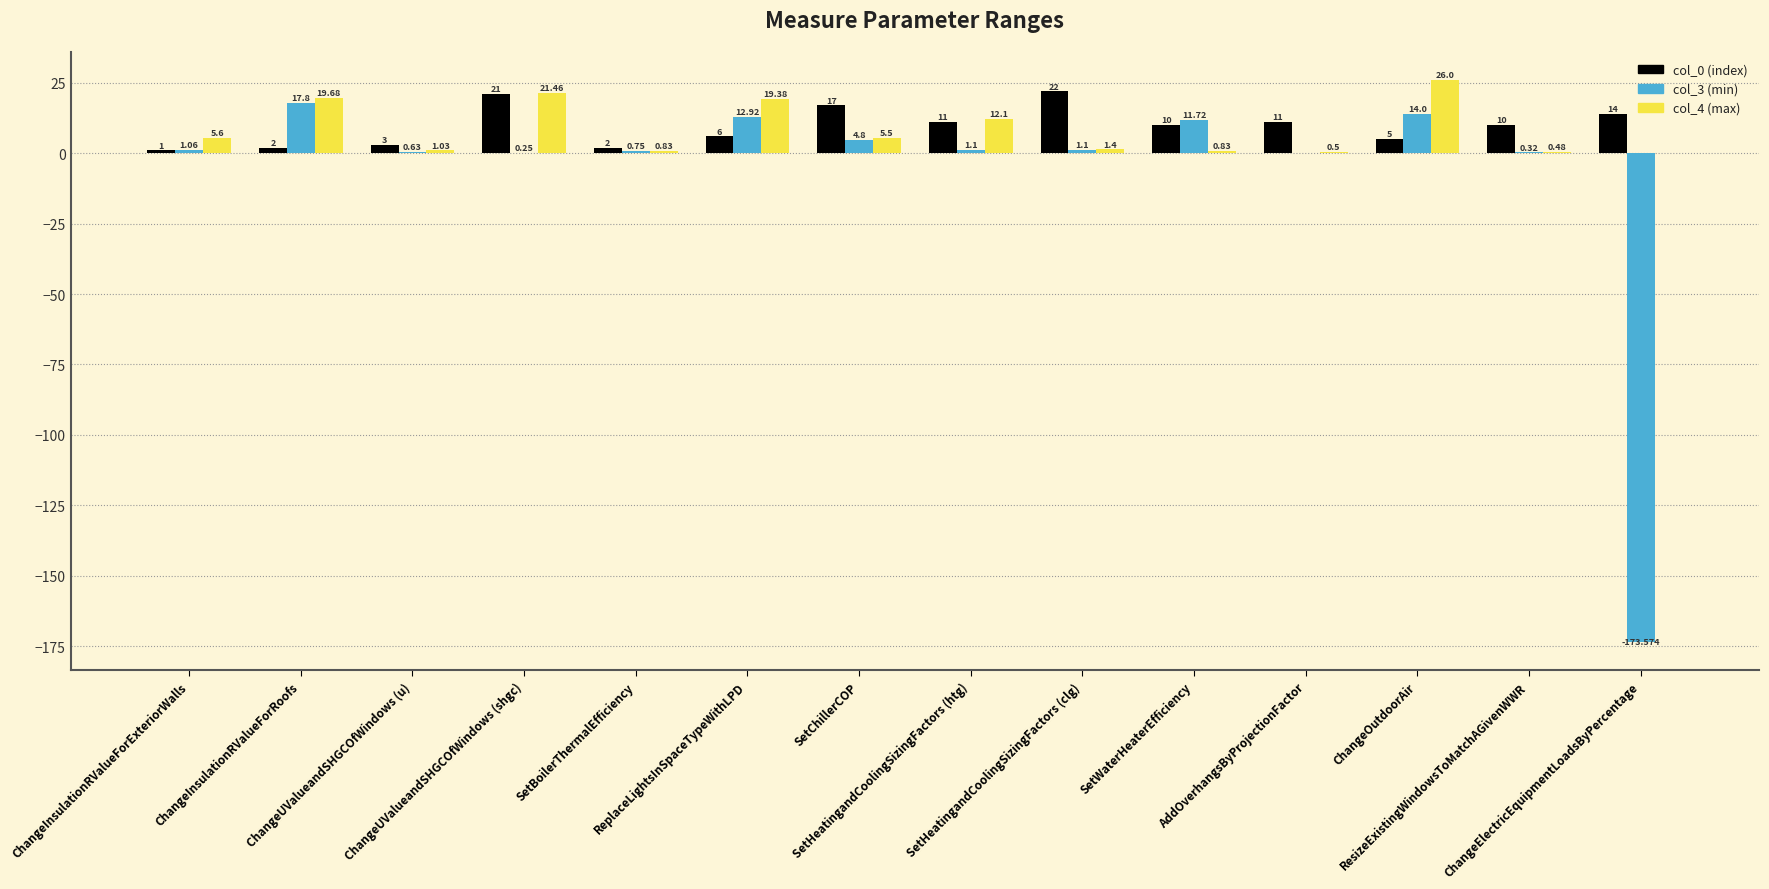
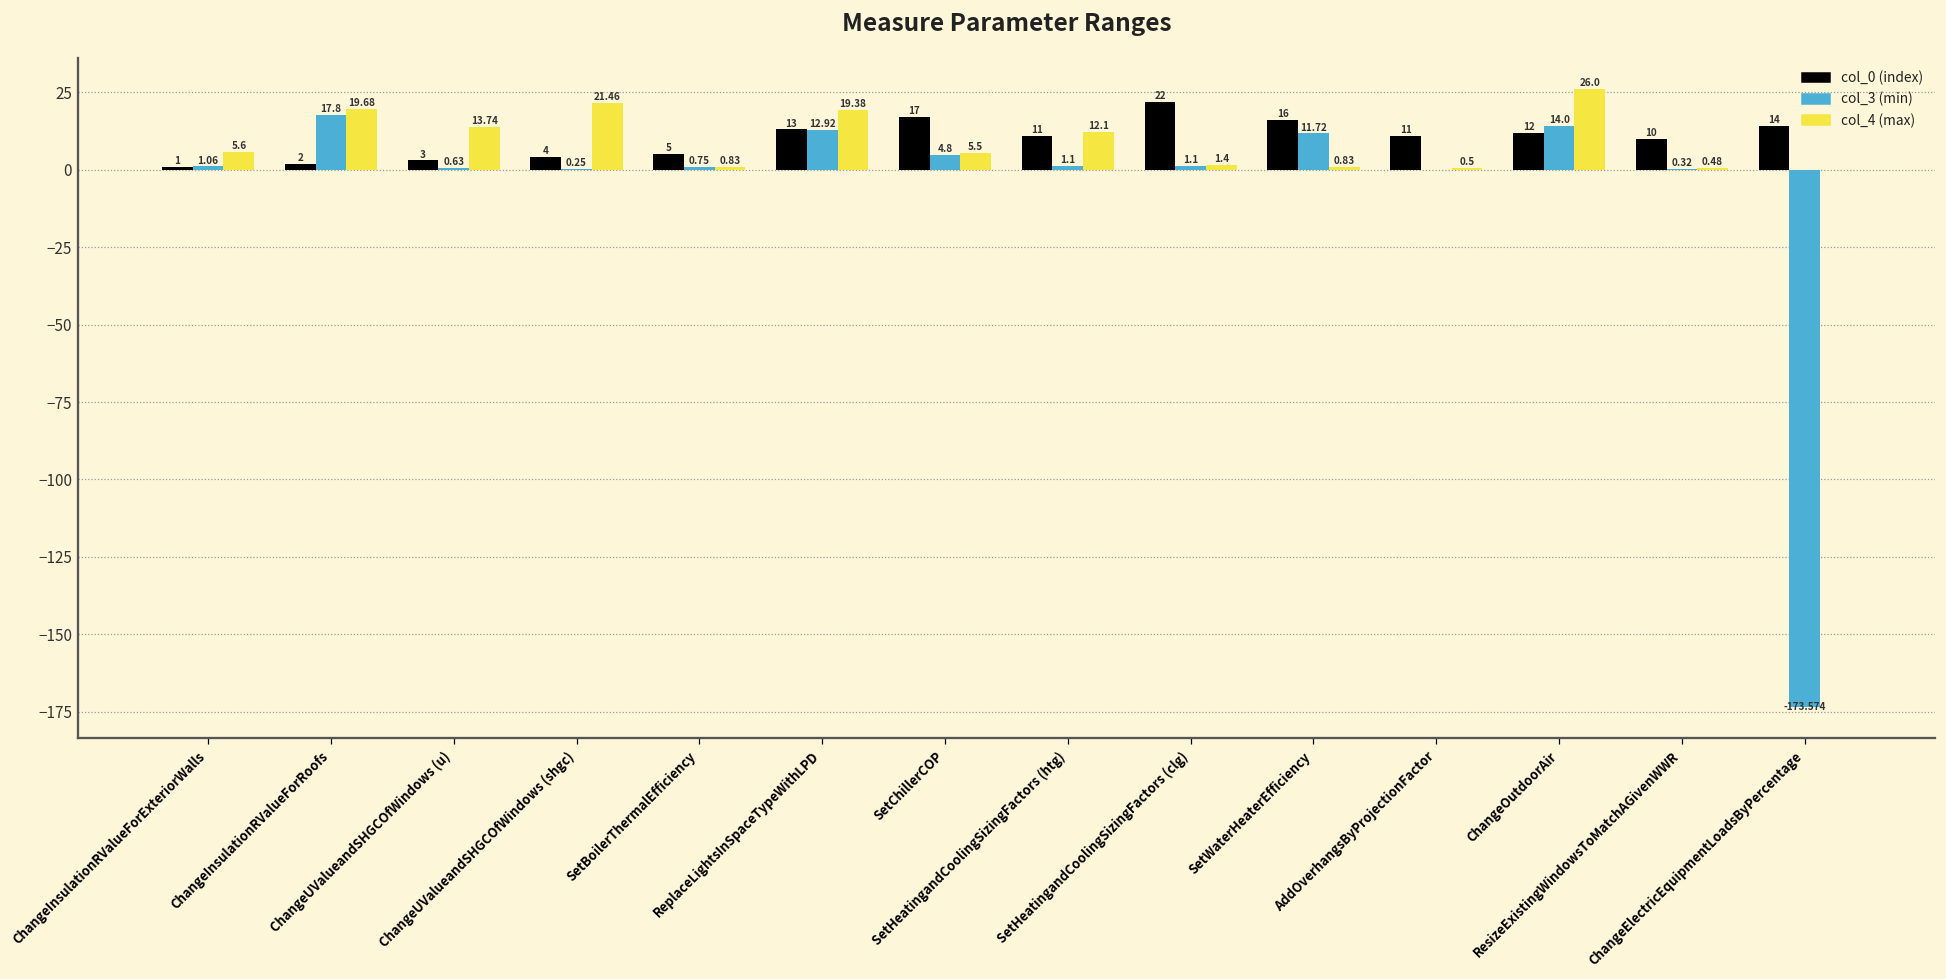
col_4 (max), ChangeUValueandSHGCOfWindows (u): 1.03 -> 13.74
col_0 (index), ChangeUValueandSHGCOfWindows (shgc): 21 -> 4
col_0 (index), SetBoilerThermalEfficiency: 2 -> 5
col_0 (index), ReplaceLightsInSpaceTypeWithLPD: 6 -> 13
col_0 (index), SetWaterHeaterEfficiency: 10 -> 16
col_0 (index), ChangeOutdoorAir: 5 -> 12
